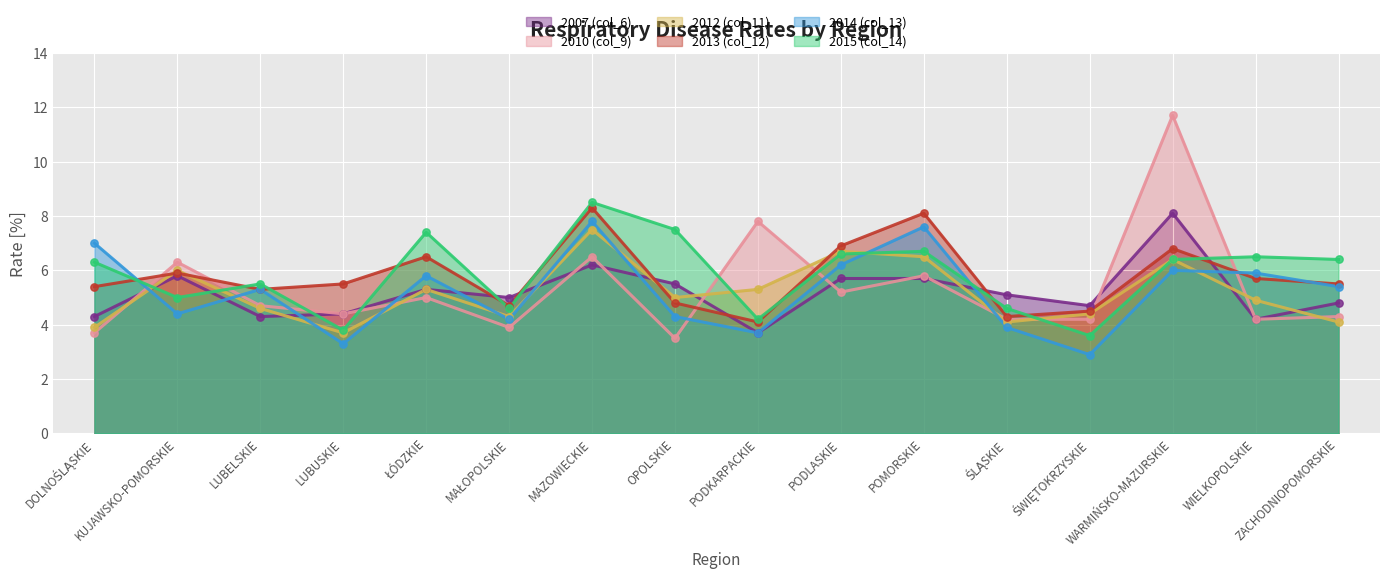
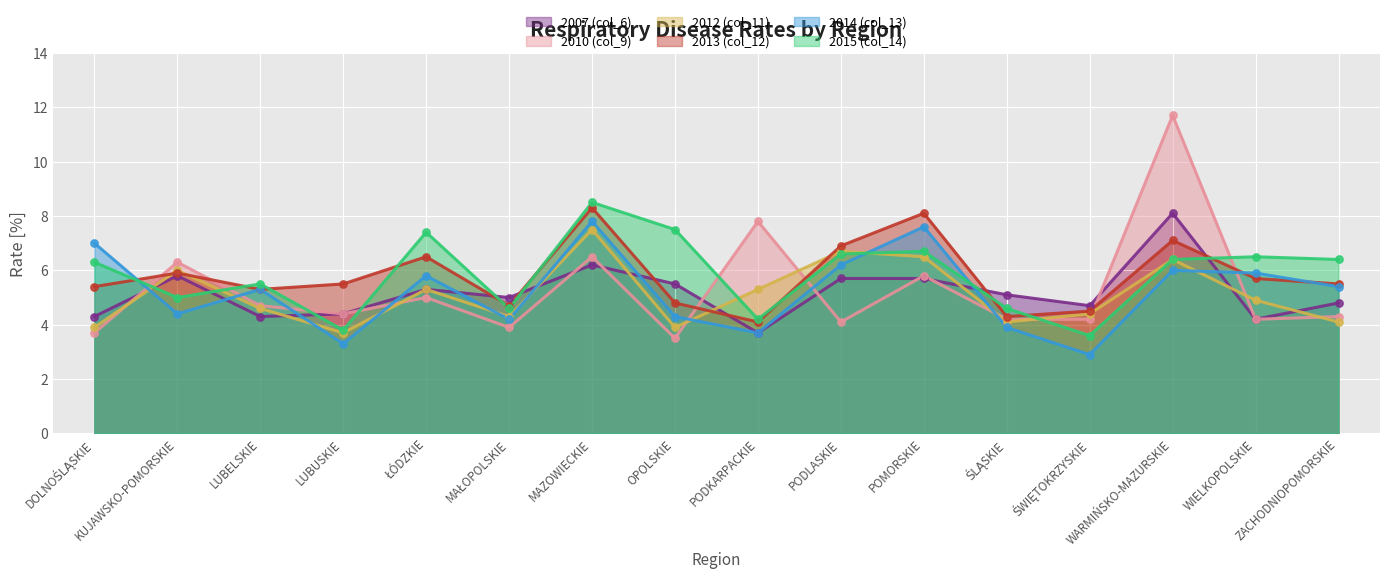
2012 (col_11), OPOLSKIE: 5.0 -> 3.9
2010 (col_9), PODLASKIE: 5.2 -> 4.1
2013 (col_12), WARMIŃSKO-MAZURSKIE: 6.8 -> 7.1
